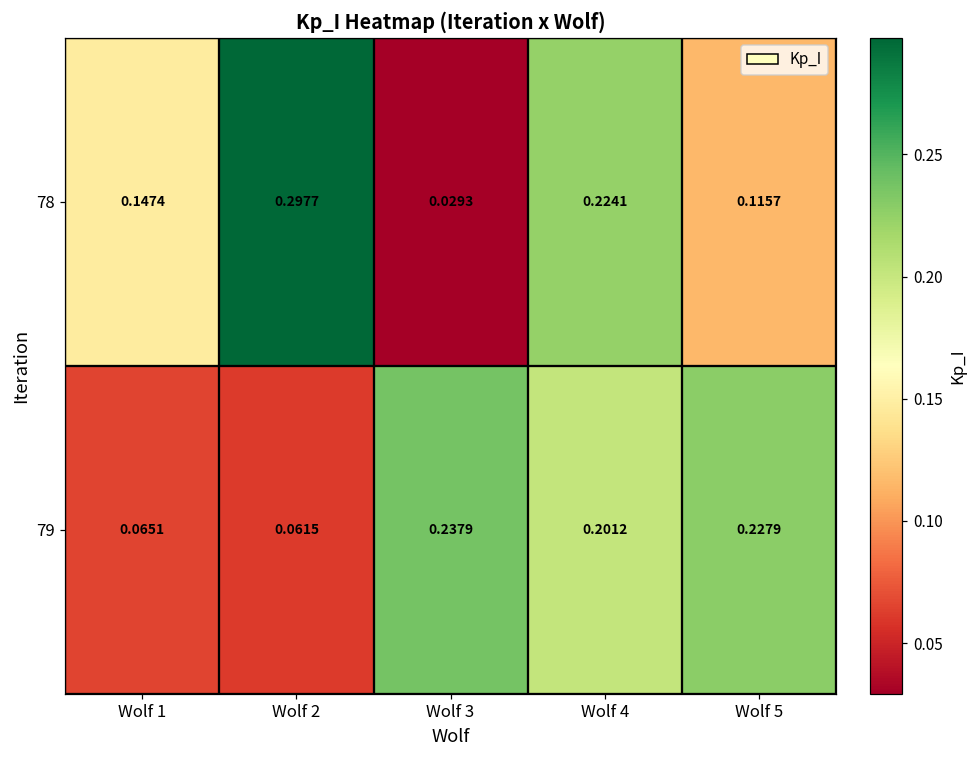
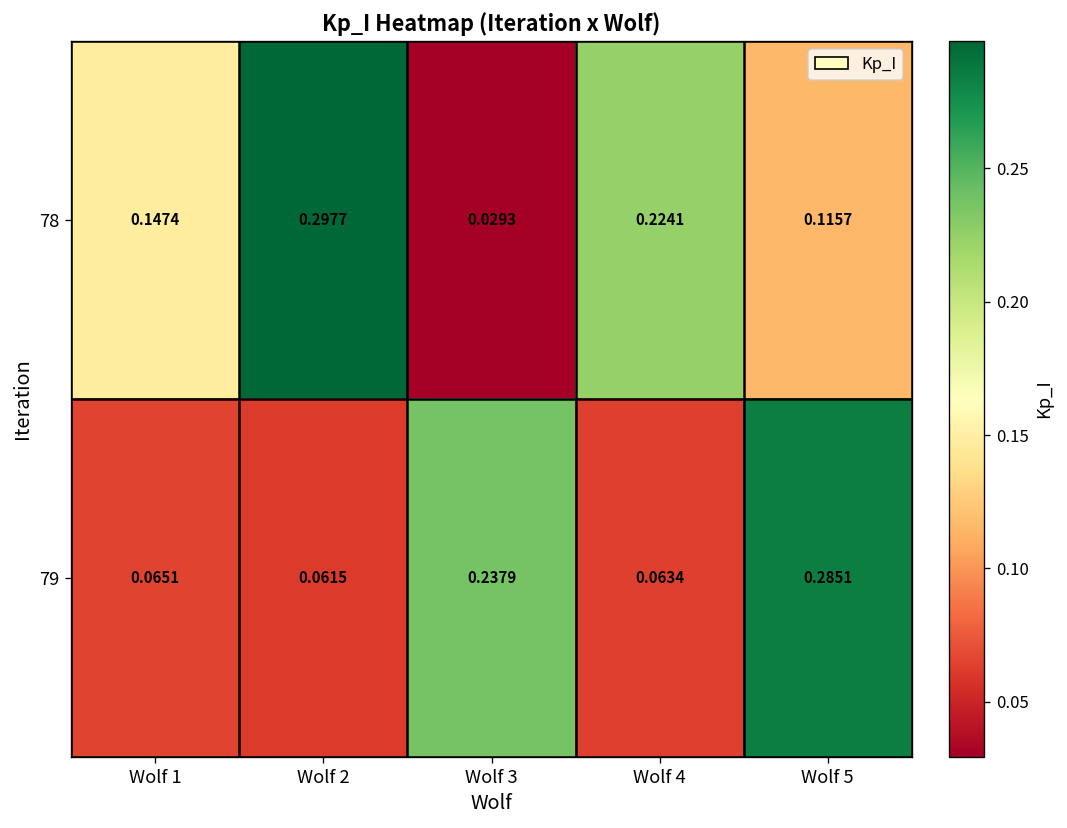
79, Wolf 4: 0.2012 -> 0.0634
79, Wolf 5: 0.2279 -> 0.2851
